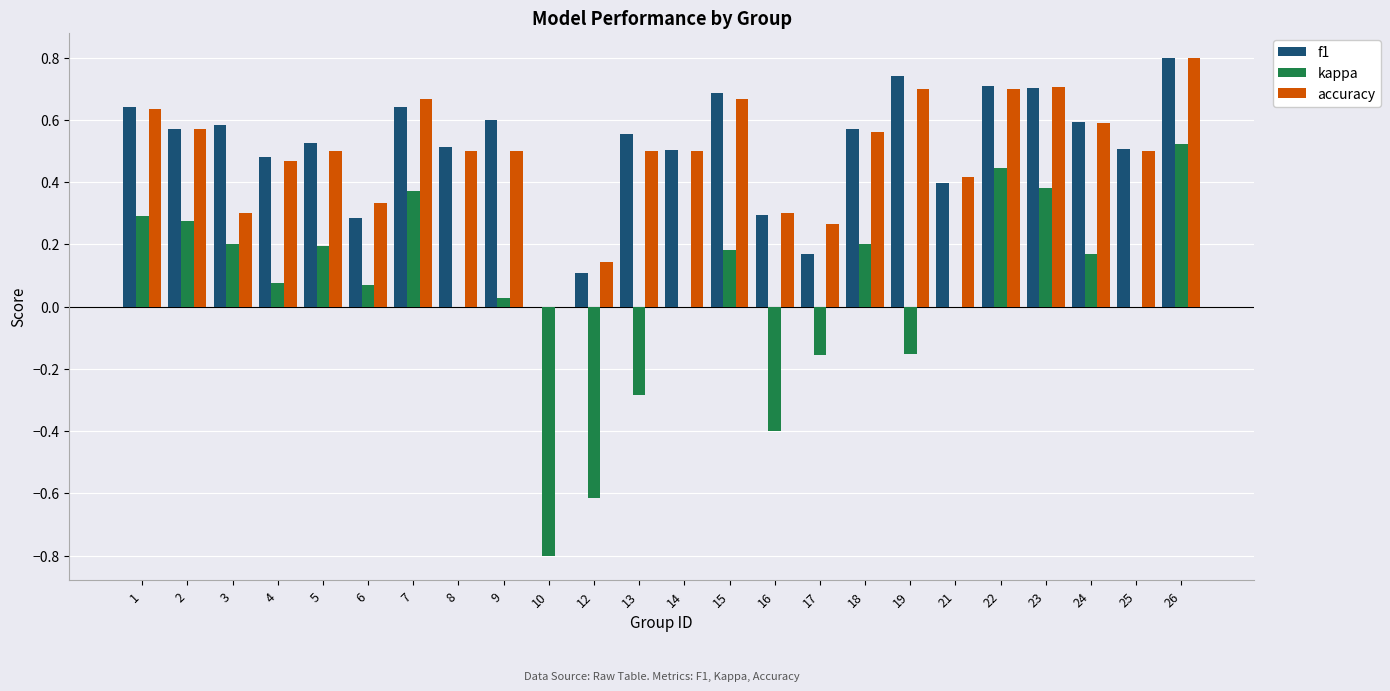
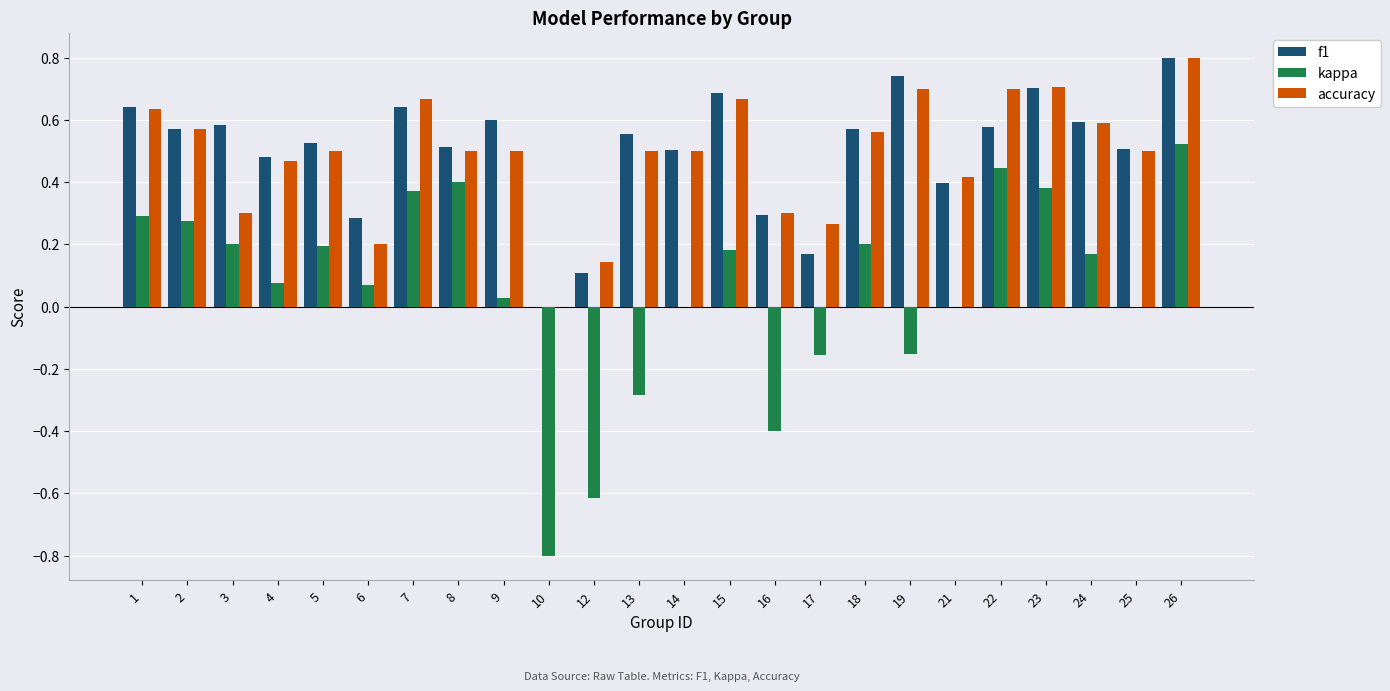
accuracy, 6: 0.33 -> 0.20
kappa, 8: 0.0 -> 0.4
f1, 22: 0.71 -> 0.58
